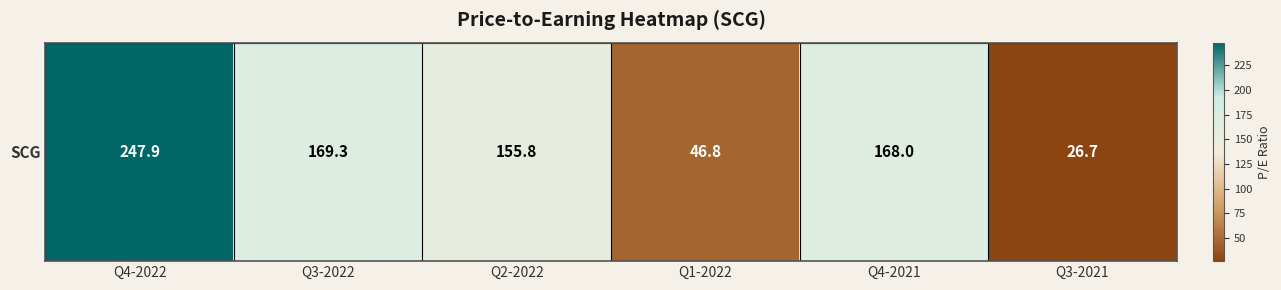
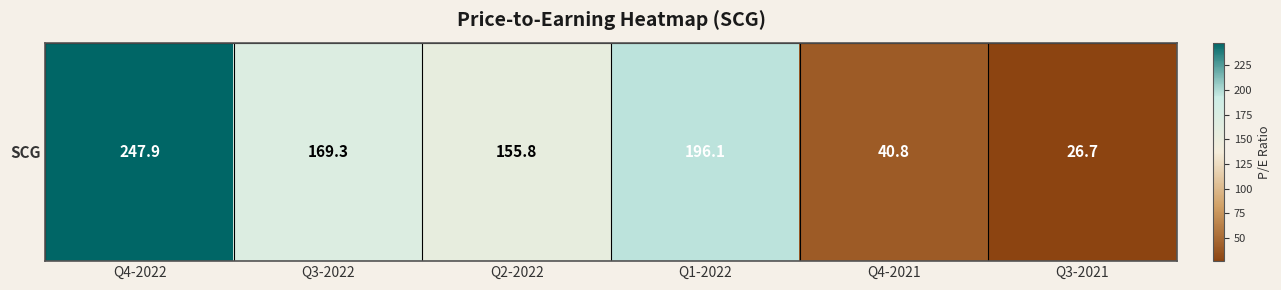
SCG, Q1-2022: 46.8 -> 196.1
SCG, Q4-2021: 168.0 -> 40.8
